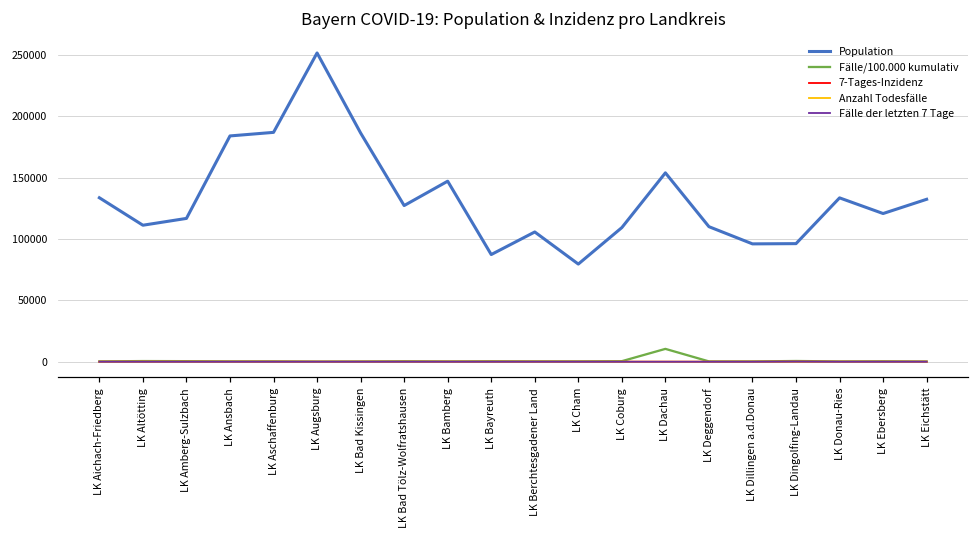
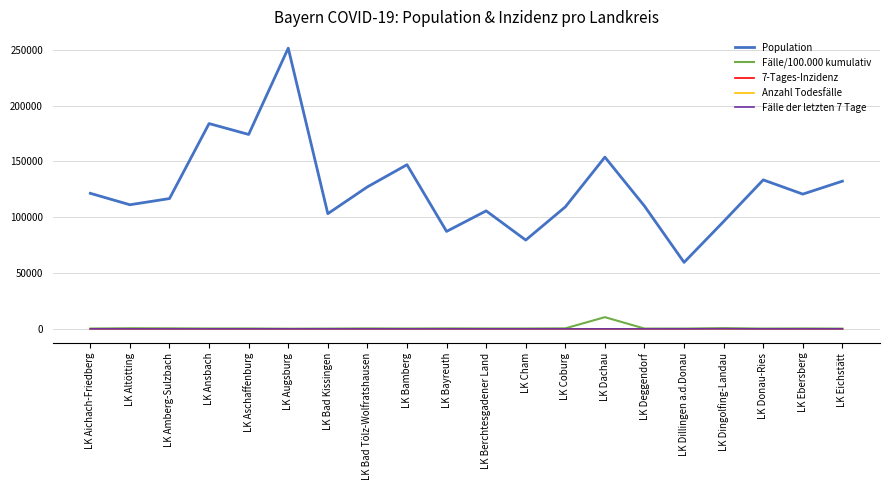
Population, LK Aichach-Friedberg: 134000 -> 121000
Population, LK Aschaffenburg: 187000 -> 174000
Population, LK Bad Kissingen: 186000 -> 103000
Population, LK Dillingen a.d.Donau: 96000 -> 60000
